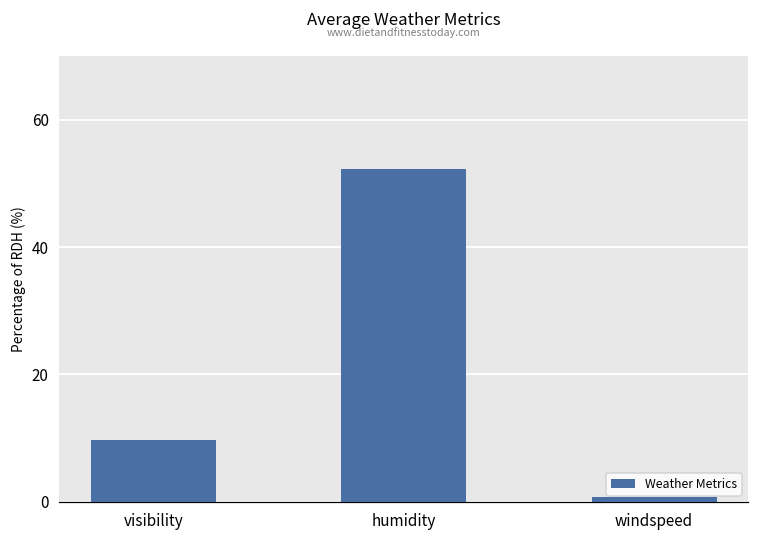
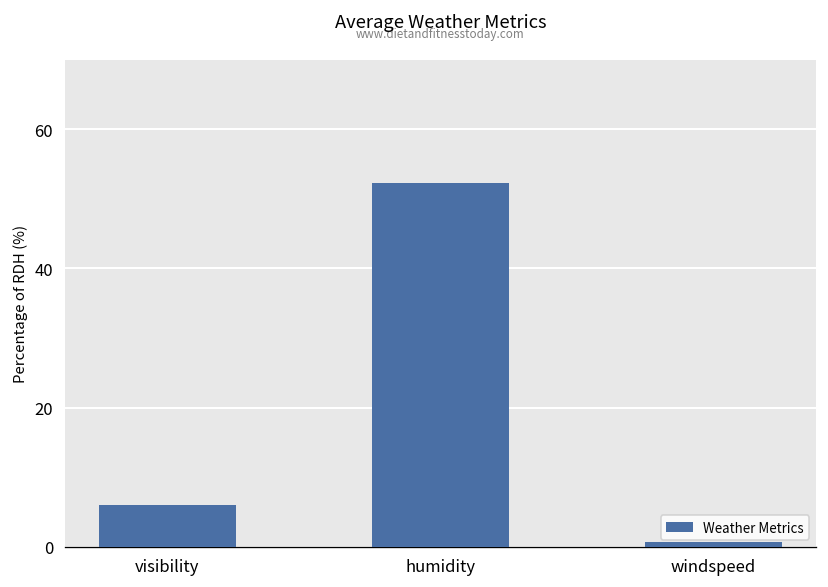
visibility: 10 -> 6
